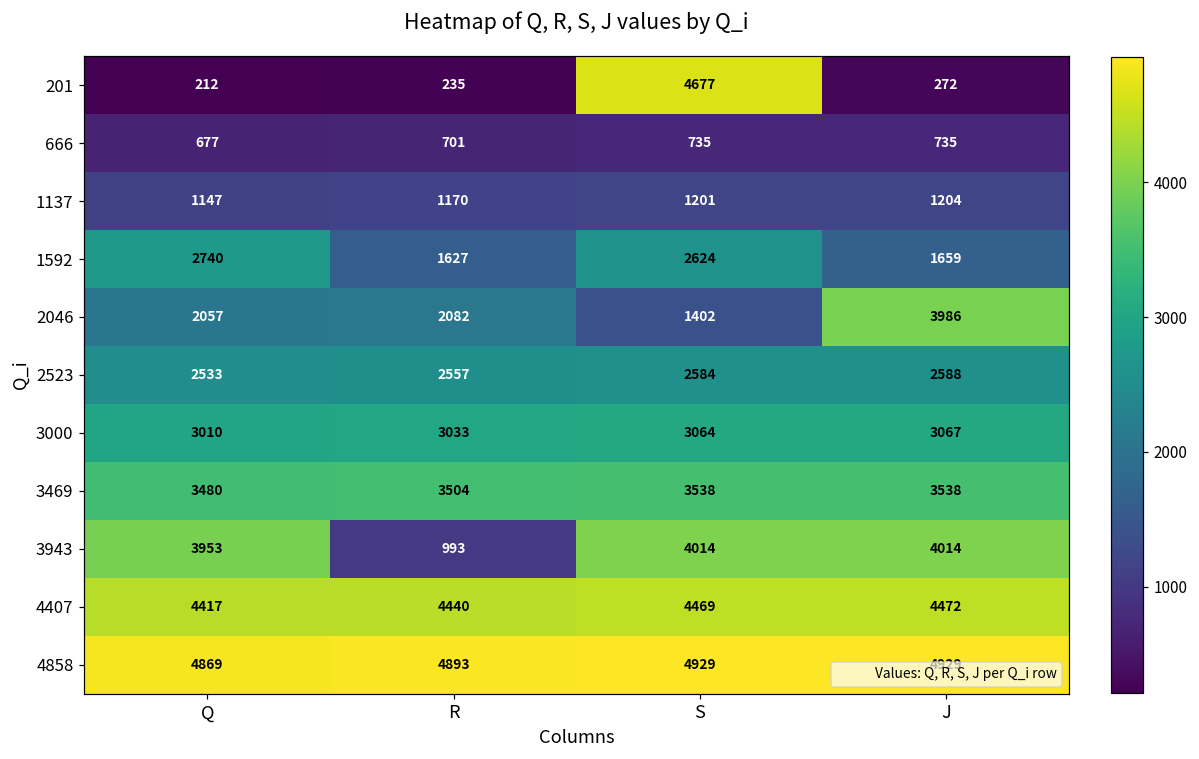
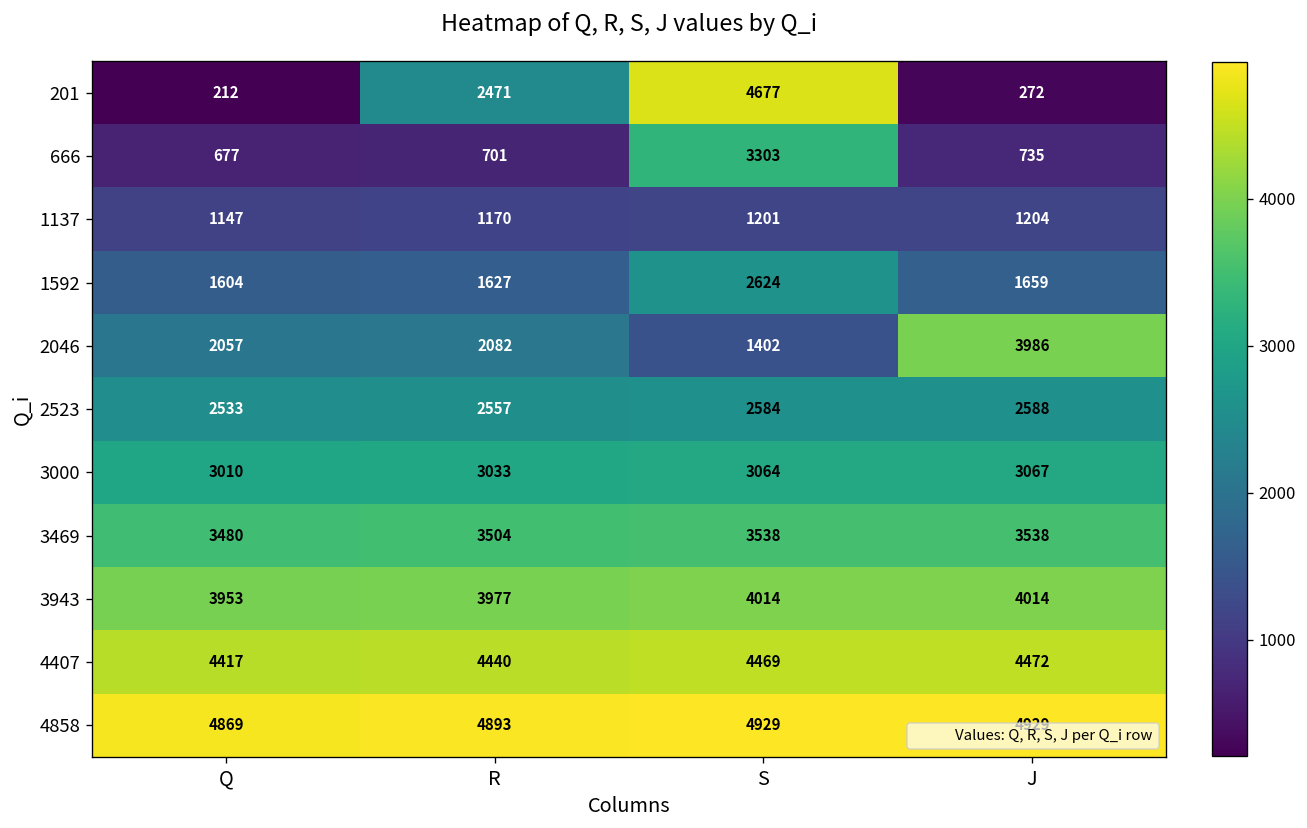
201, R: 235 -> 2471
666, S: 735 -> 3303
1592, Q: 2740 -> 1604
3943, R: 993 -> 3977
